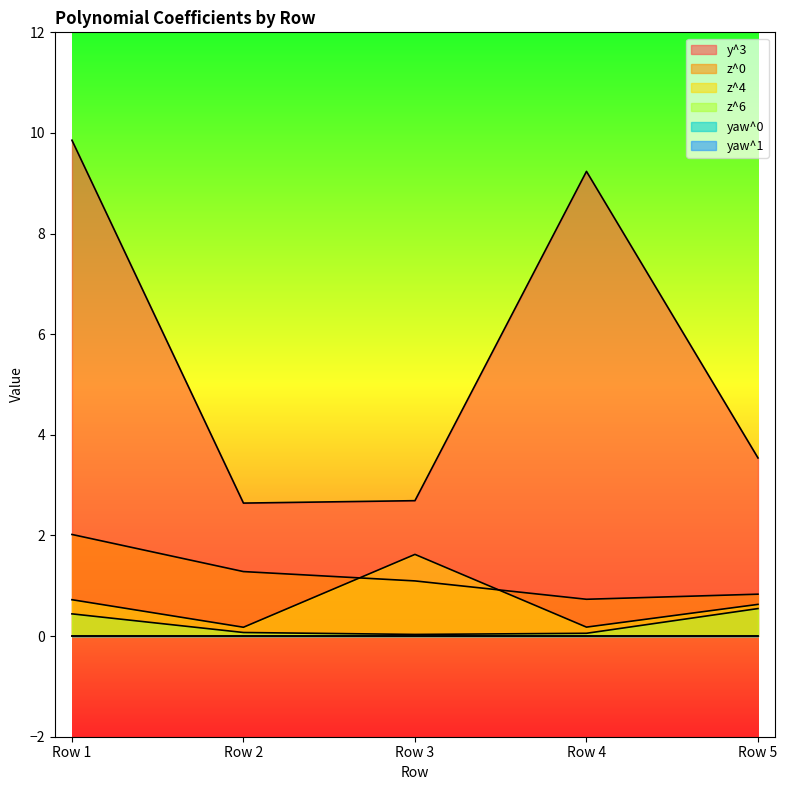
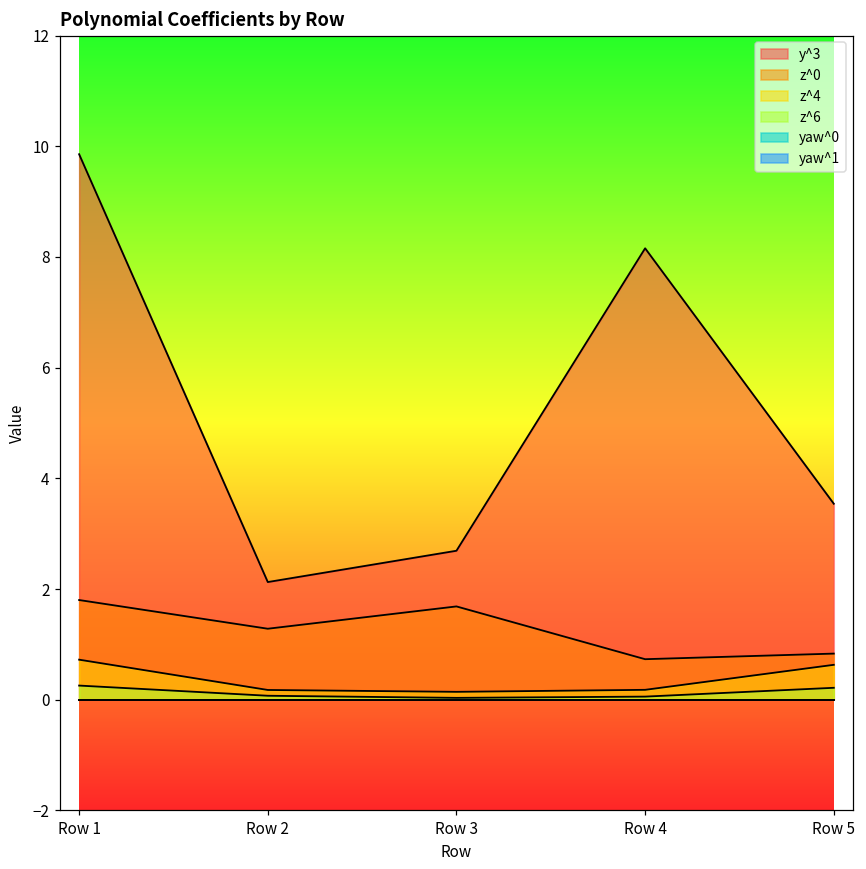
z^0, Row 1: 2.0 -> 1.8
z^6, Row 1: 0.4 -> 0.3
y^3, Row 2: 2.6 -> 2.1
z^0, Row 3: 1.1 -> 1.7
z^4, Row 3: 1.6 -> 0.1
y^3, Row 4: 9.2 -> 8.2
z^6, Row 5: 0.5 -> 0.2
